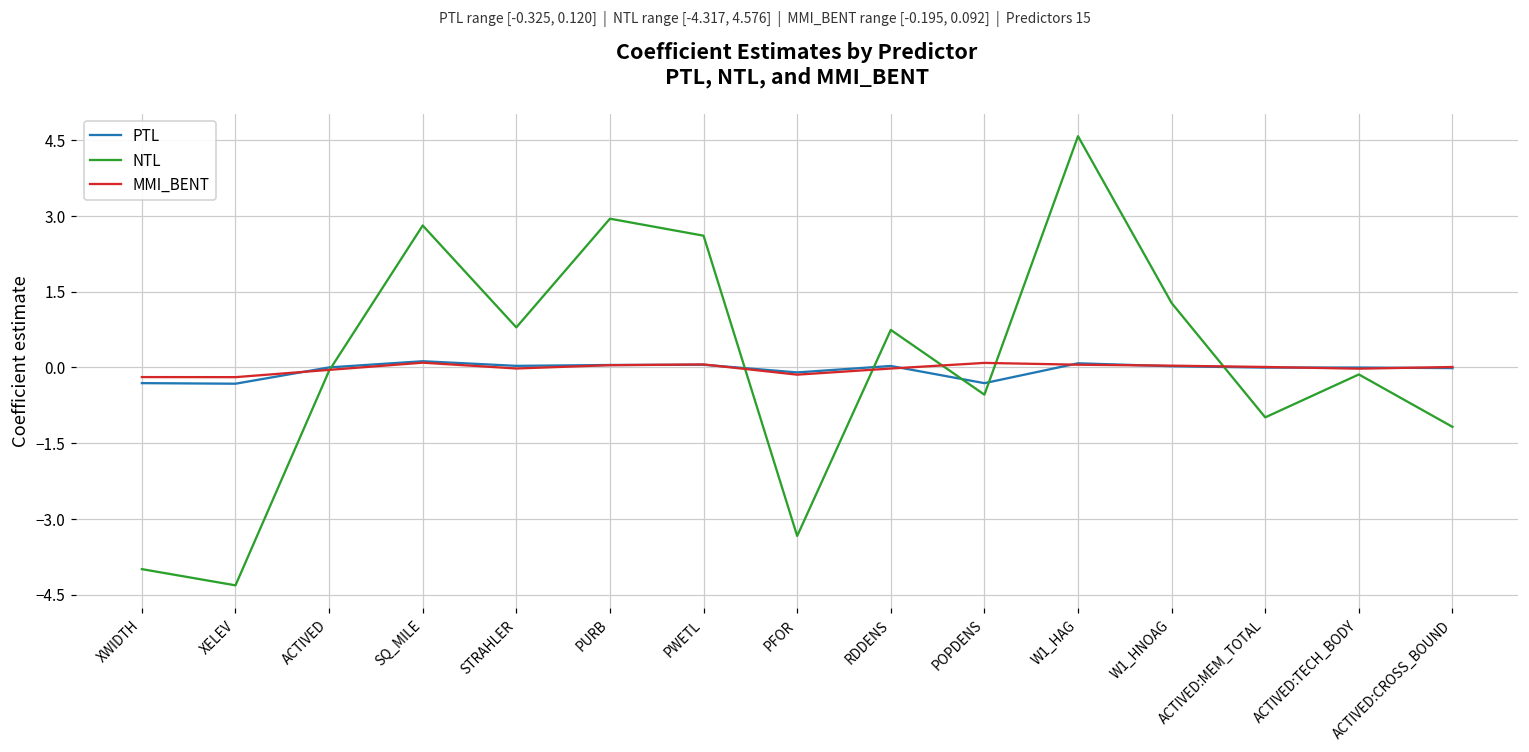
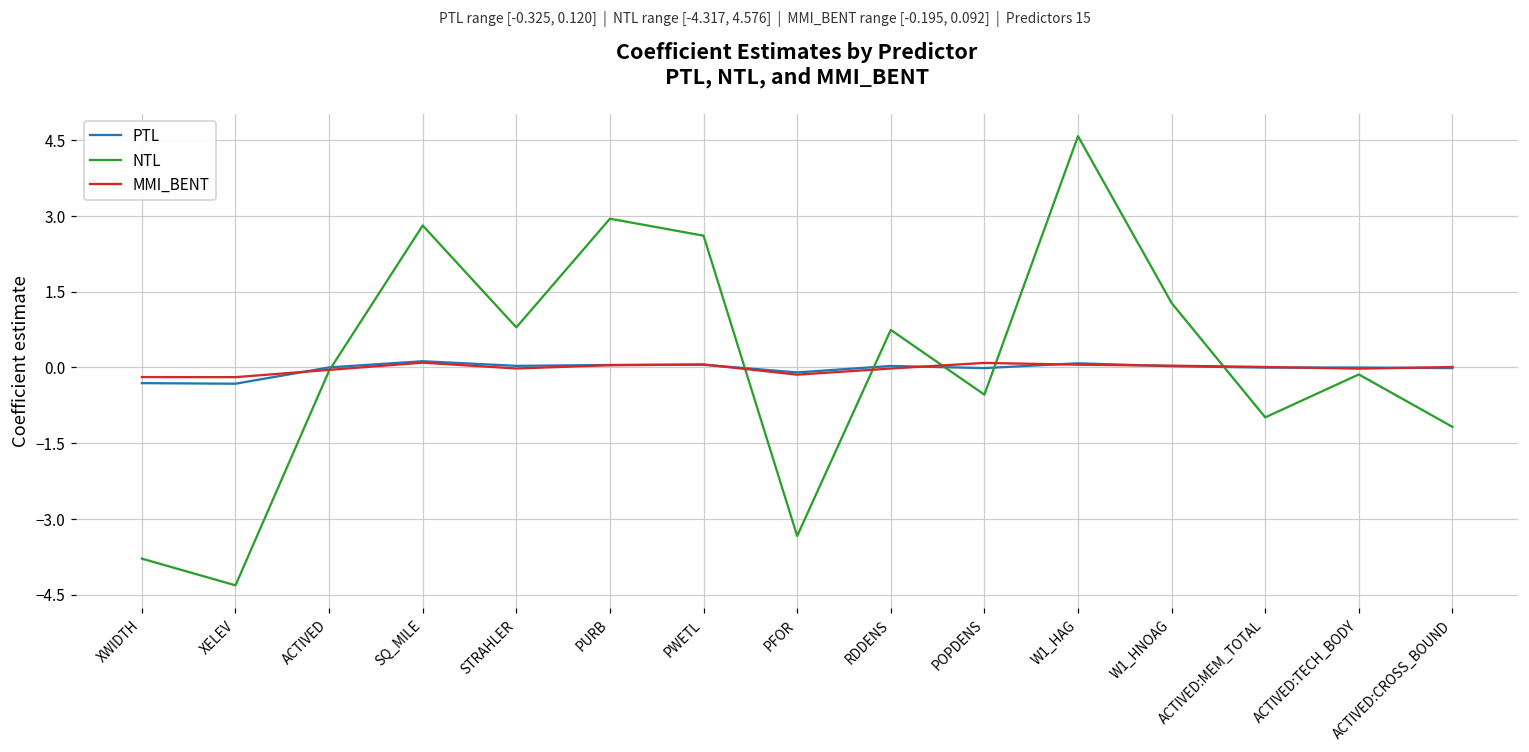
NTL, XWIDTH: -4.0 -> -3.8
PTL, POPDENS: -0.3 -> 0.0
